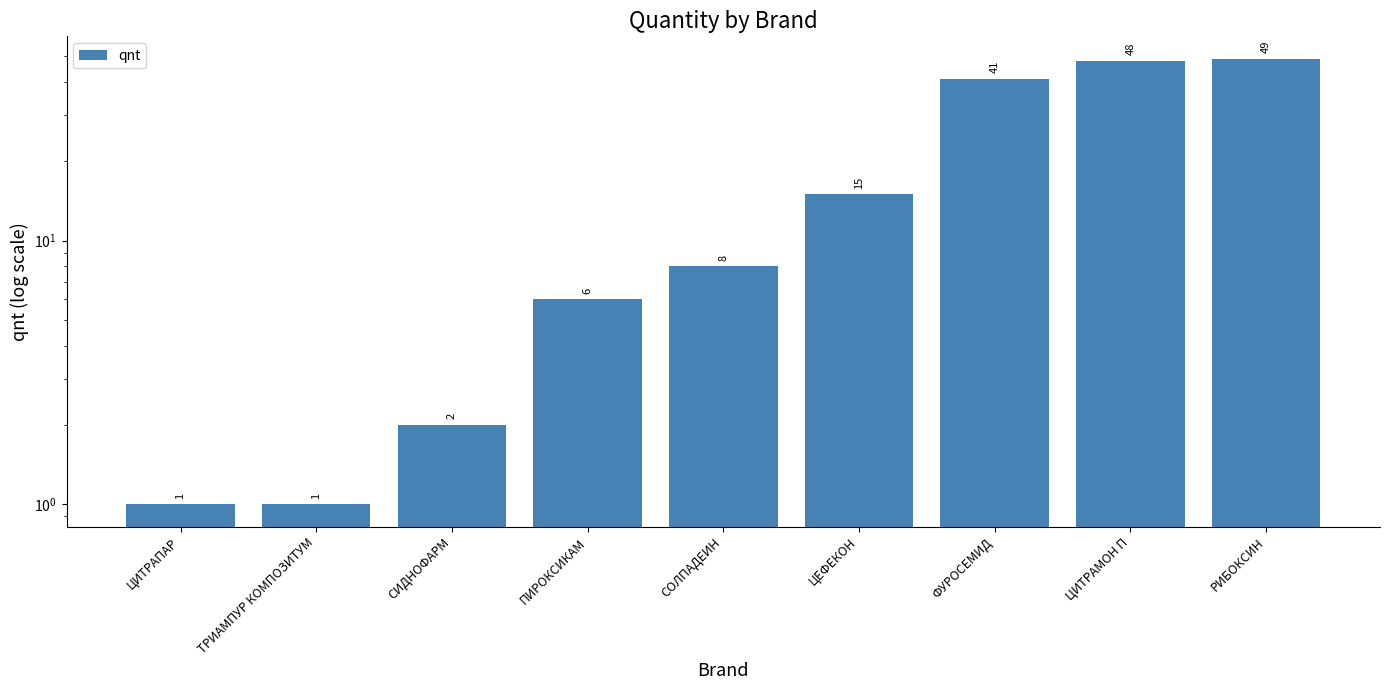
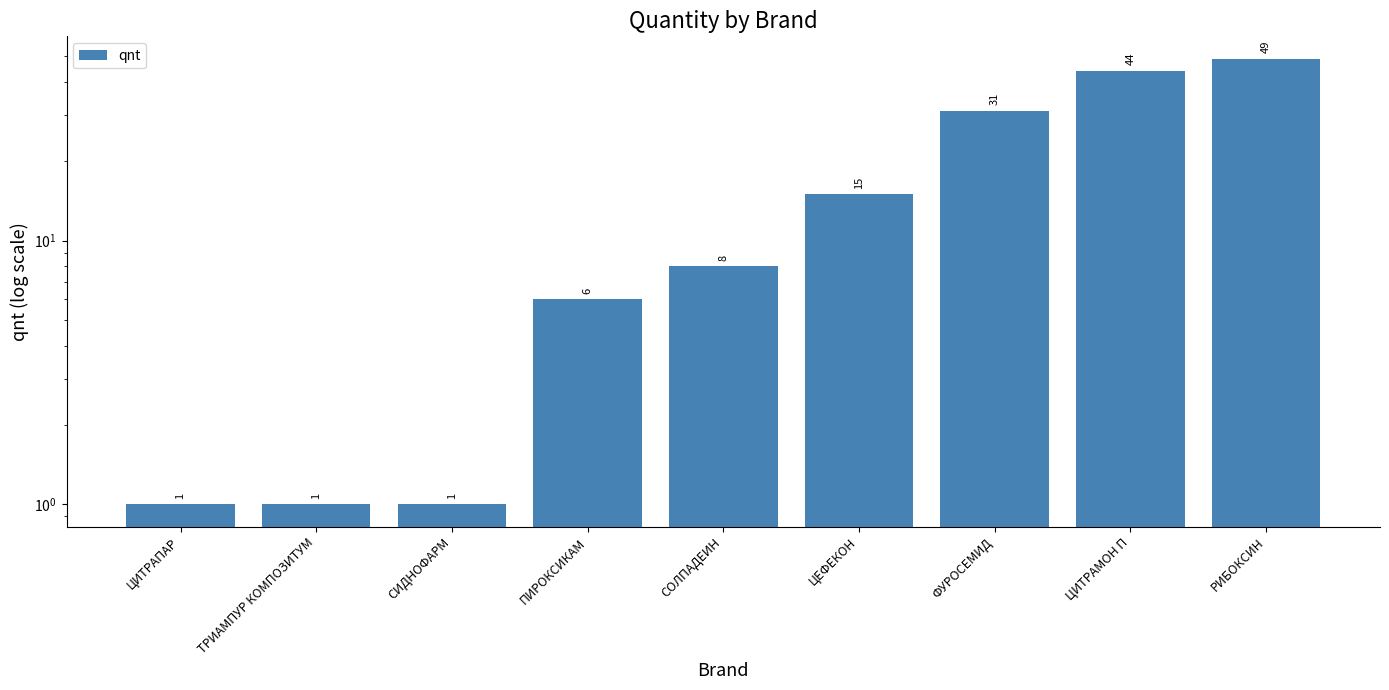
СИДНОФАРМ: 2 -> 1
ФУРОСЕМИД: 41 -> 31
ЦИТРАМОН П: 48 -> 44
